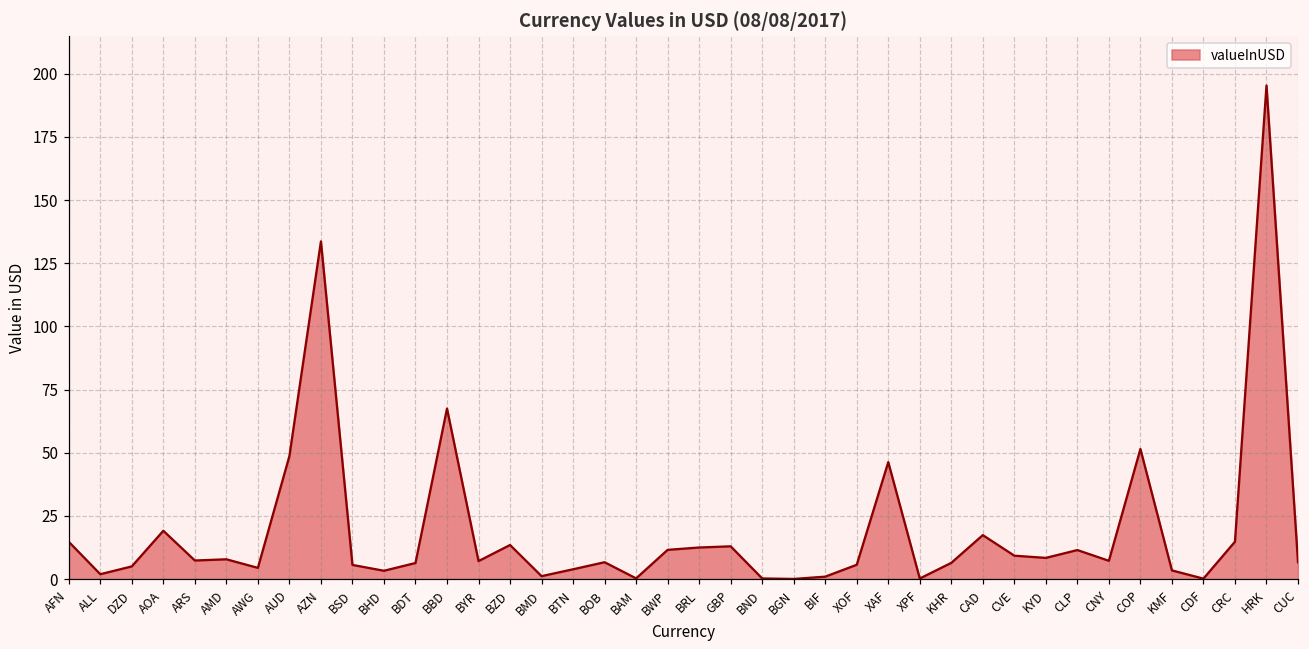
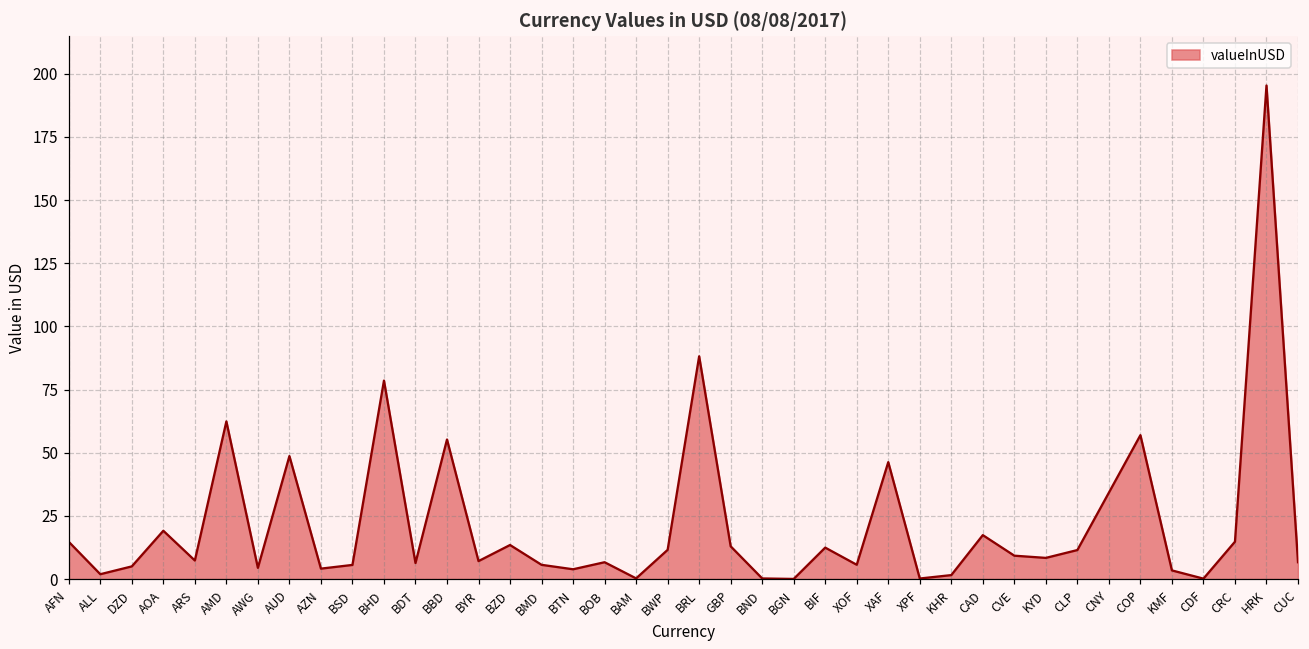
AMD: 8 -> 62
AZN: 134 -> 4
BHD: 3 -> 79
BBD: 68 -> 55
BMD: 1 -> 6
BRL: 13 -> 88
BIF: 1 -> 12
KHR: 6 -> 2
CNY: 7 -> 34
COP: 52 -> 57
